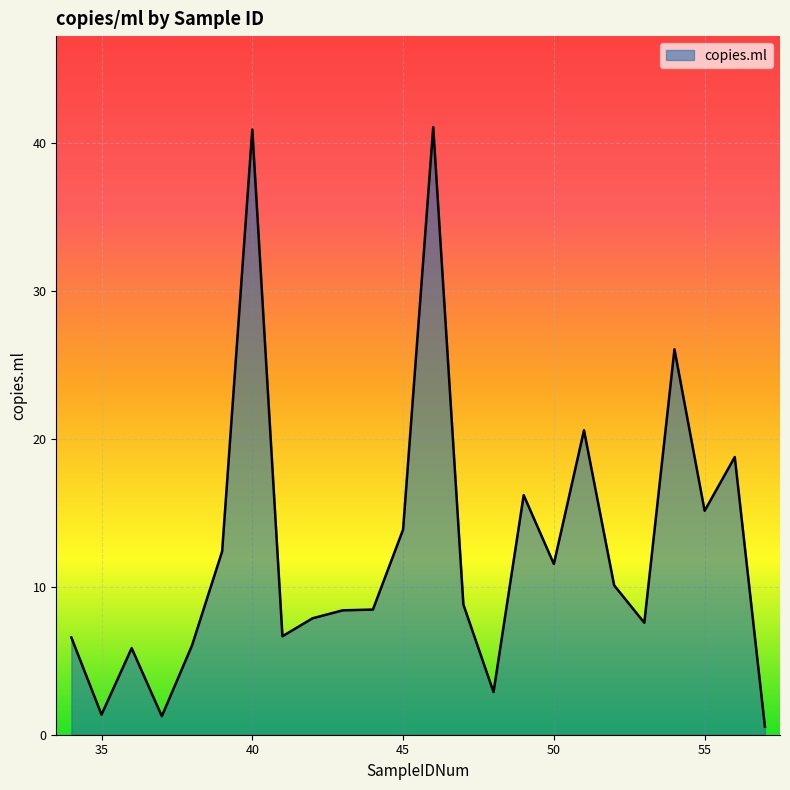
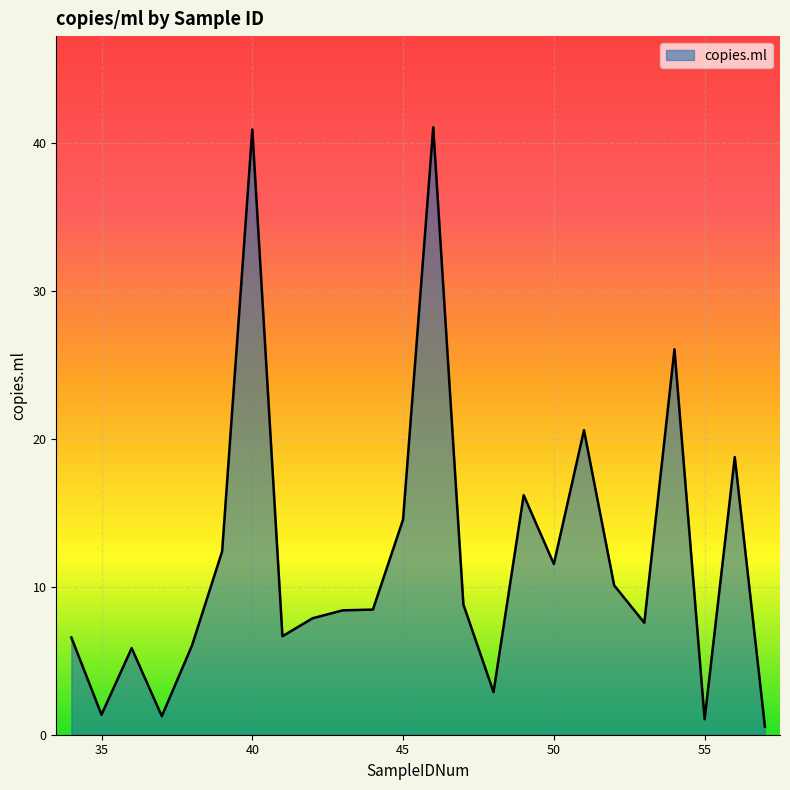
45: 13.9 -> 14.5
55: 15.1 -> 1.0
